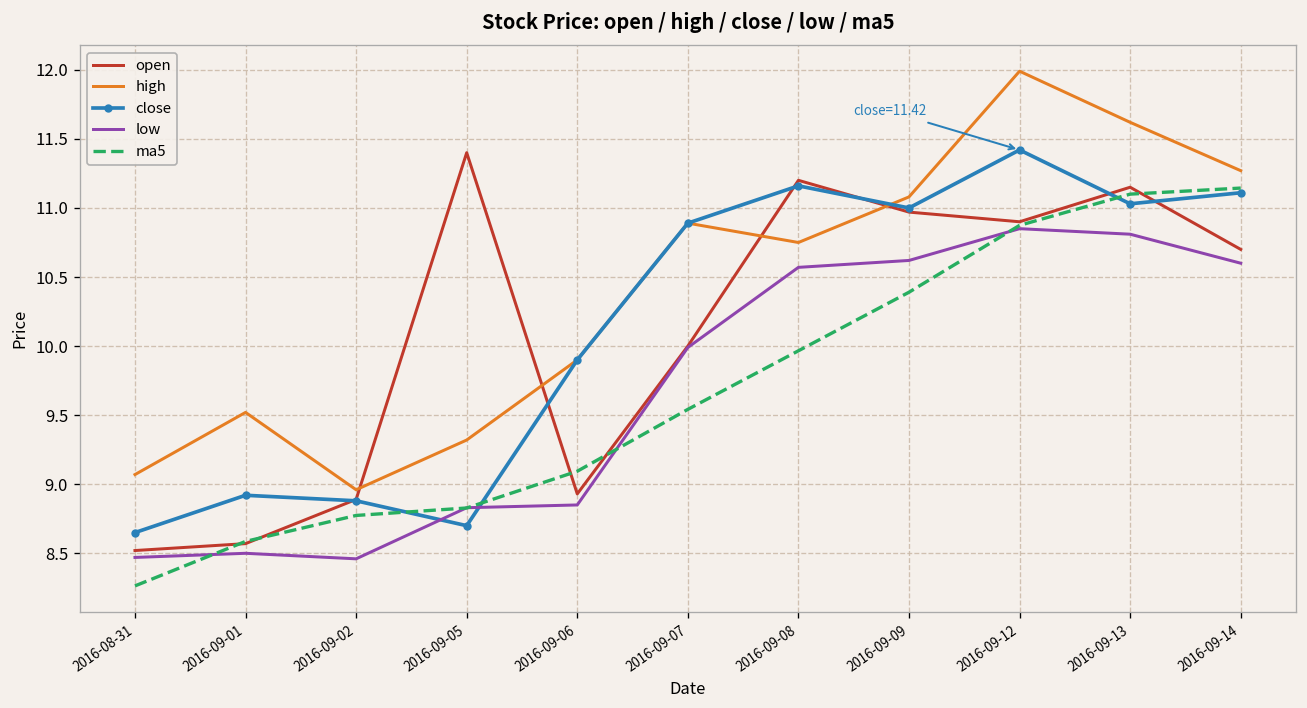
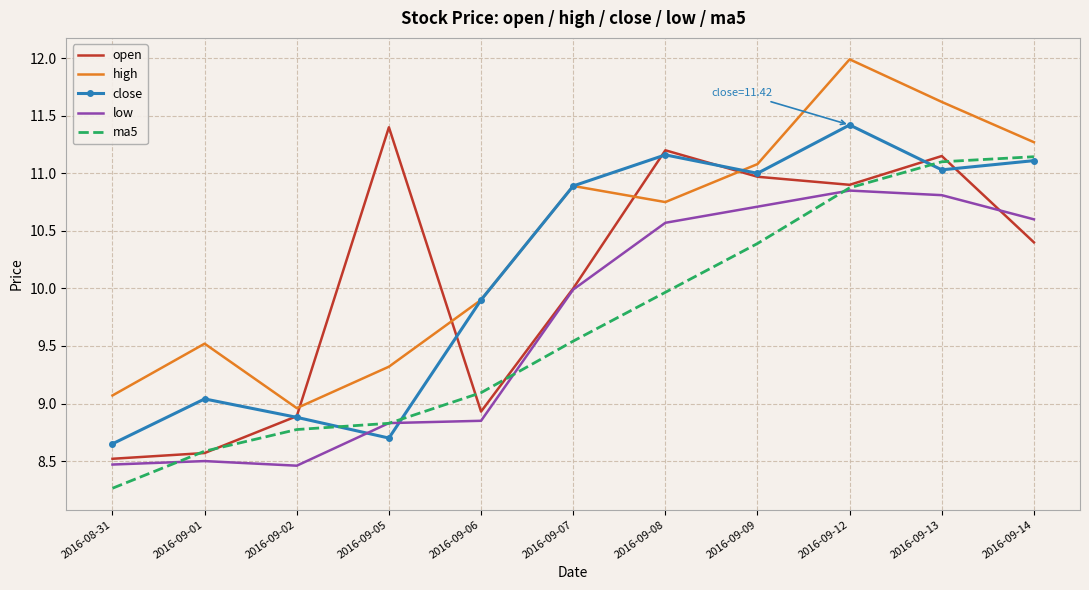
close, 2016-09-01: 8.92 -> 9.04
low, 2016-09-09: 10.62 -> 10.71
open, 2016-09-14: 10.7 -> 10.4
